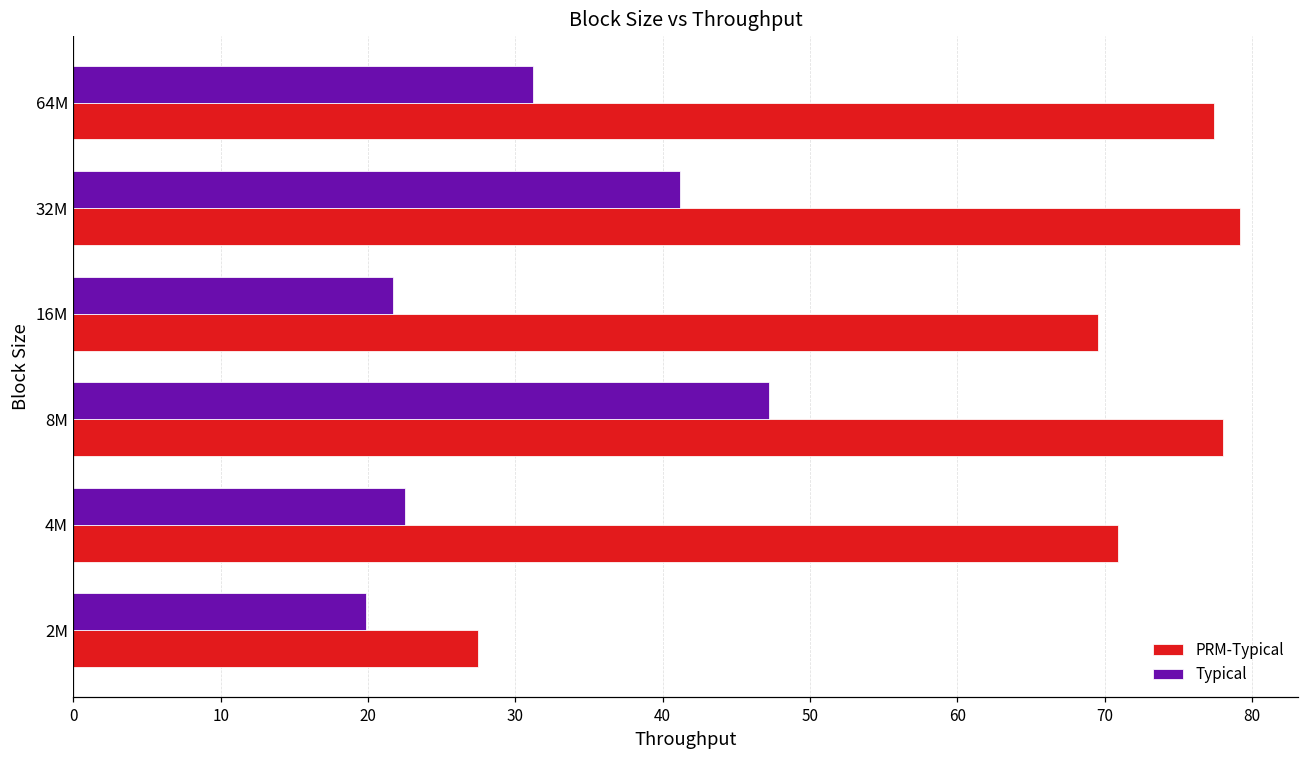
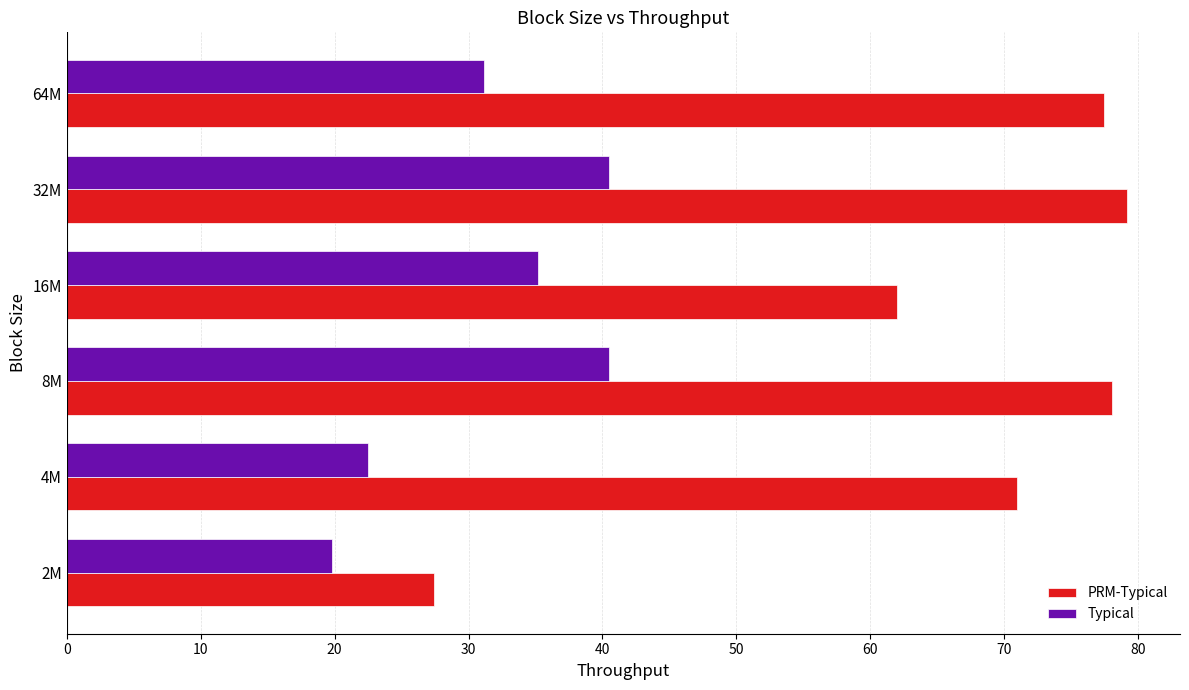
Typical, 32M: 41.2 -> 40.5
Typical, 16M: 21.7 -> 35.2
PRM-Typical, 16M: 69.6 -> 62.0
Typical, 8M: 47.2 -> 40.5
